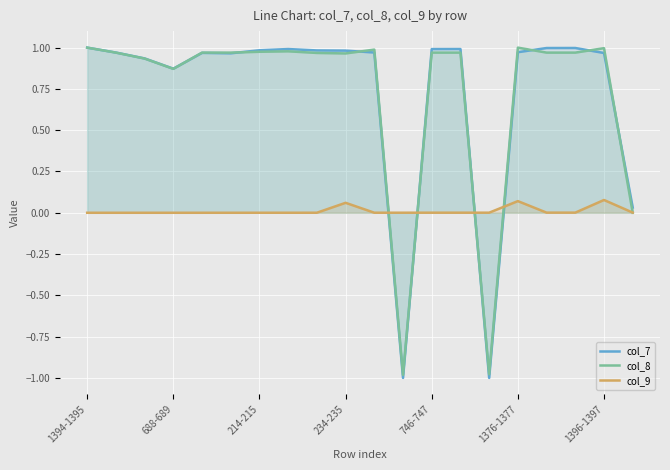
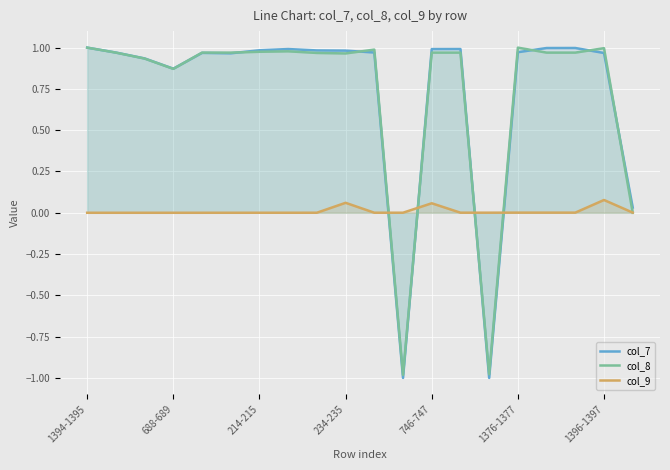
col_9, 746-747: 0.00 -> 0.06
col_9, 1376-1377: 0.07 -> 0.00
